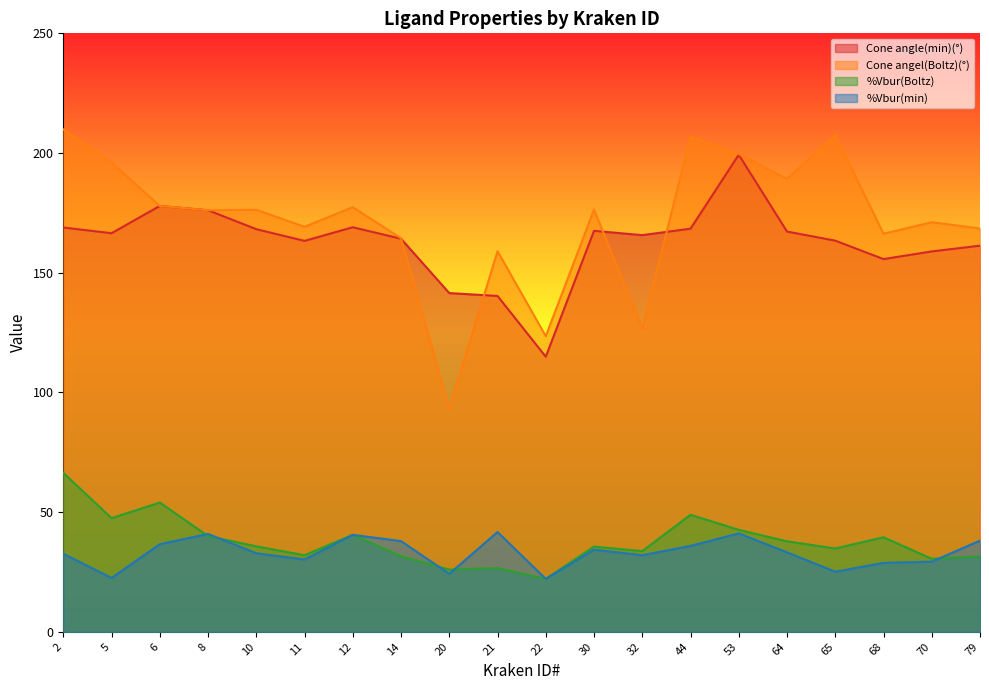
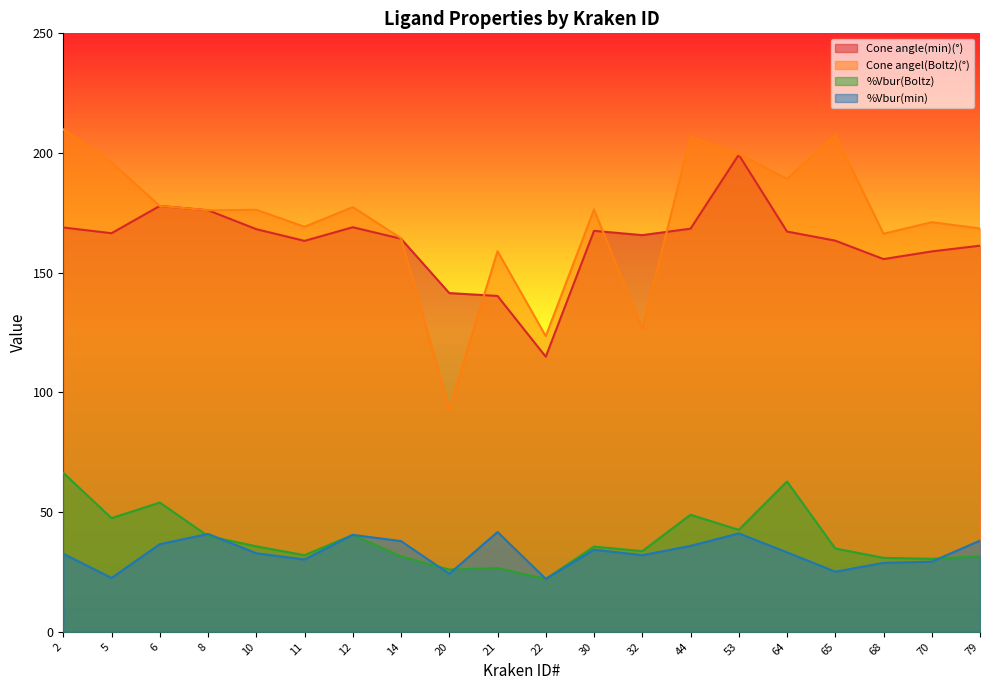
%Vbur(Boltz), 64: 38 -> 63
%Vbur(Boltz), 68: 40 -> 31
